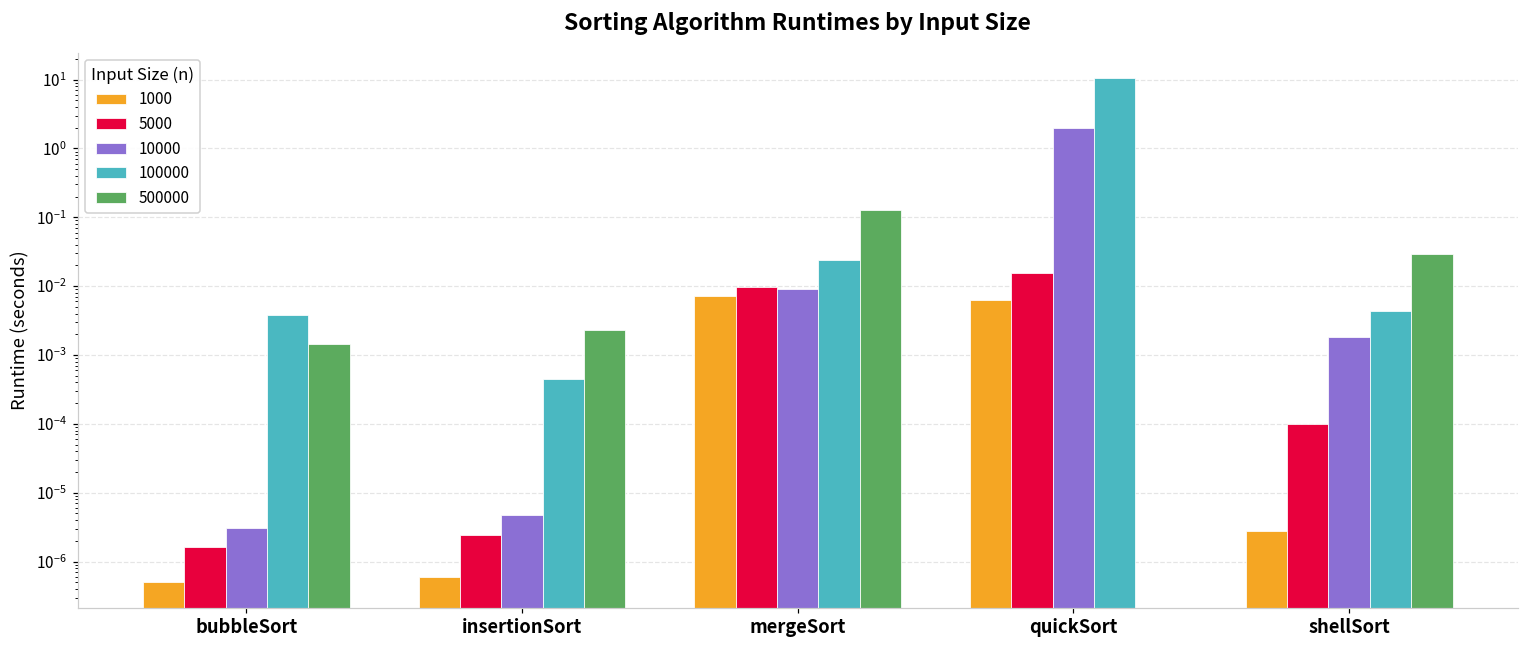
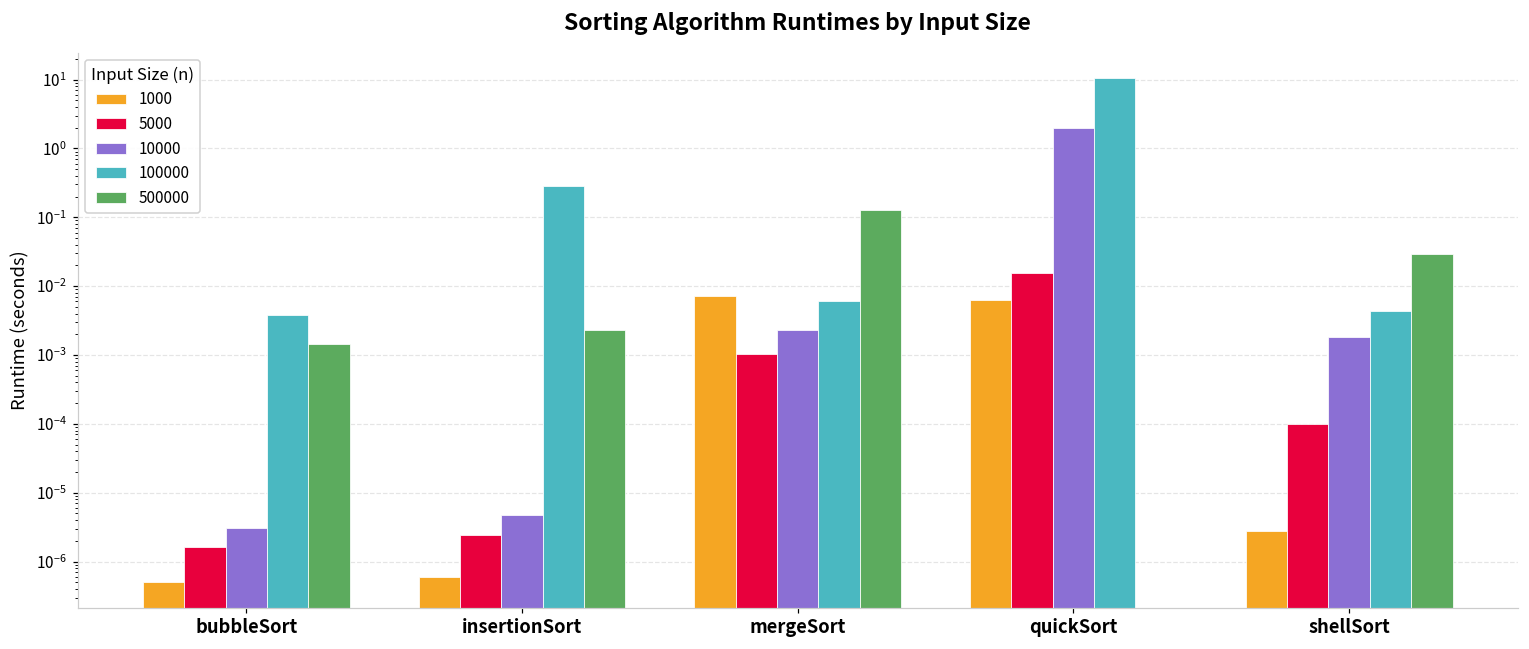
100000, insertionSort: 0.0004 -> 0.3
5000, mergeSort: 0.010 -> 0.0010
10000, mergeSort: 0.009 -> 0.0023
100000, mergeSort: 0.024 -> 0.006
